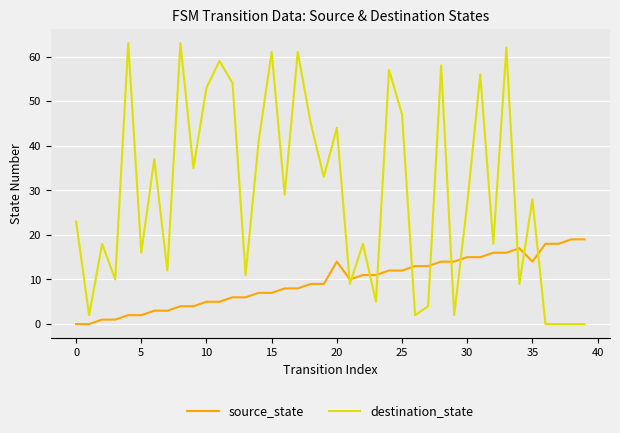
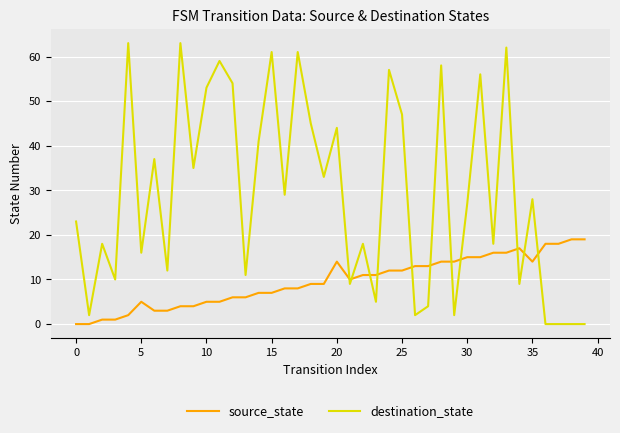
source_state, 5: 2 -> 5
